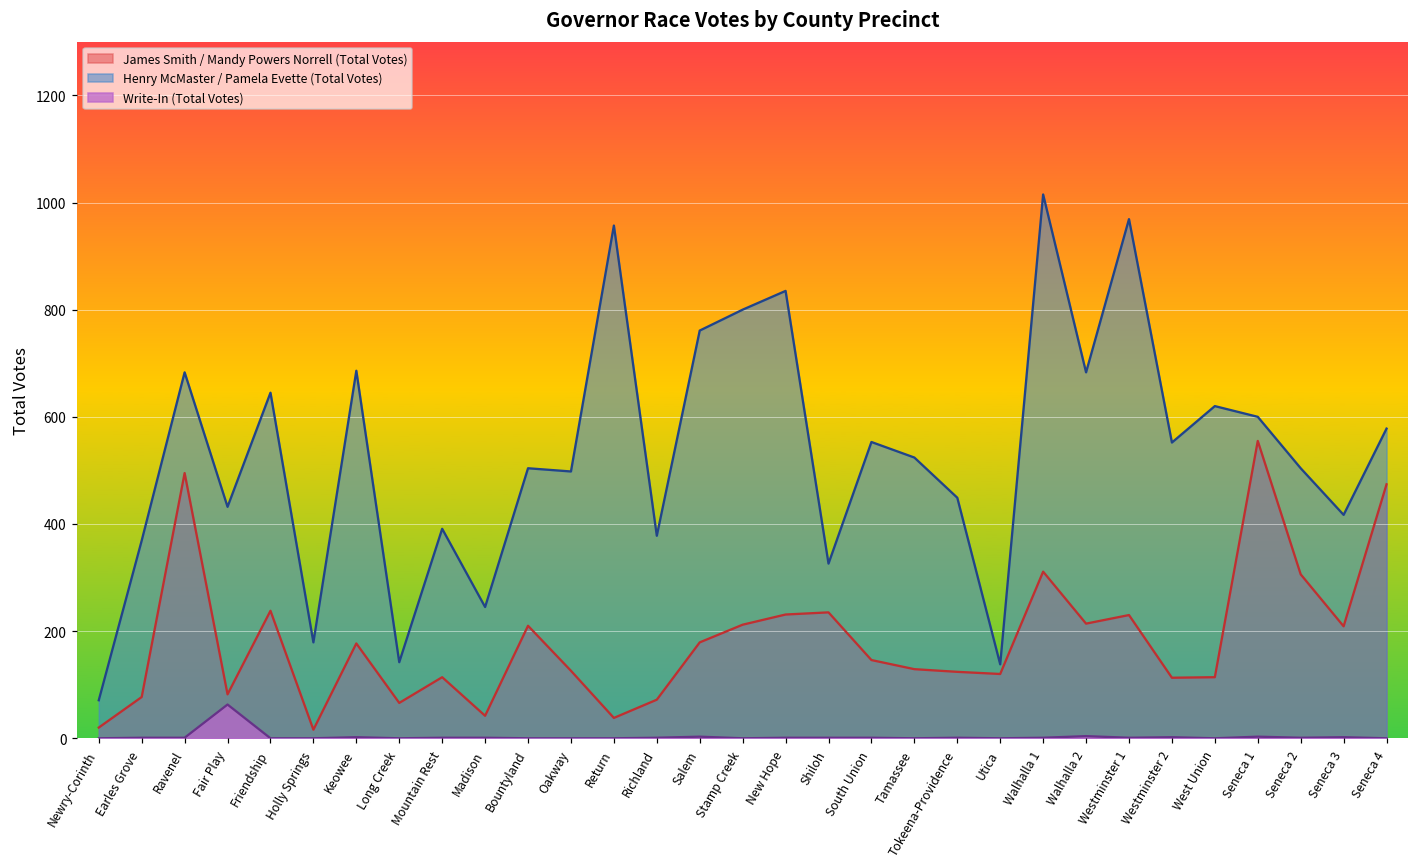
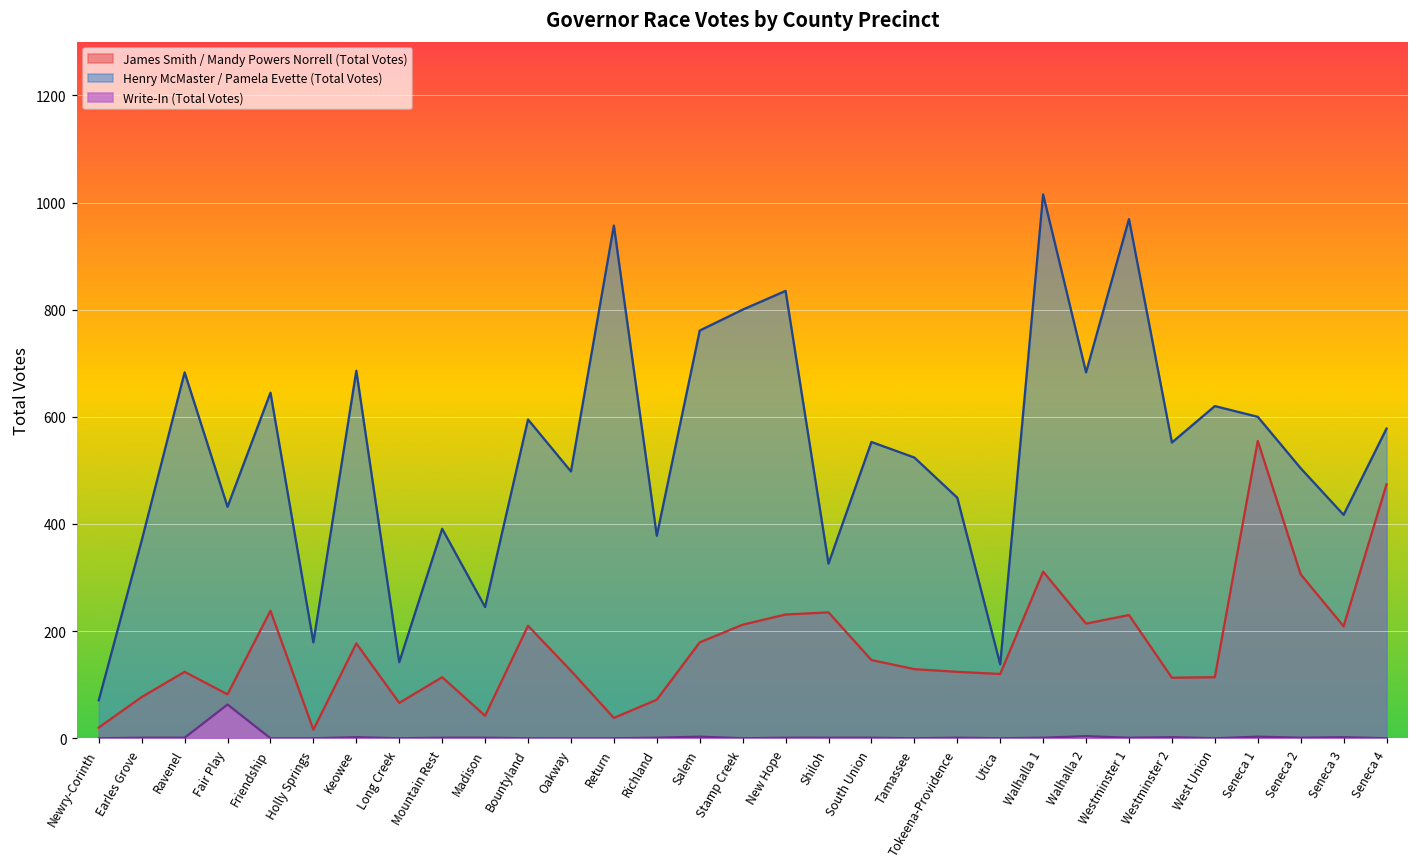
James Smith / Mandy Powers Norrell (Total Votes), Ravenel: 500 -> 120
Henry McMaster / Pamela Evette (Total Votes), Bountyland: 500 -> 600
